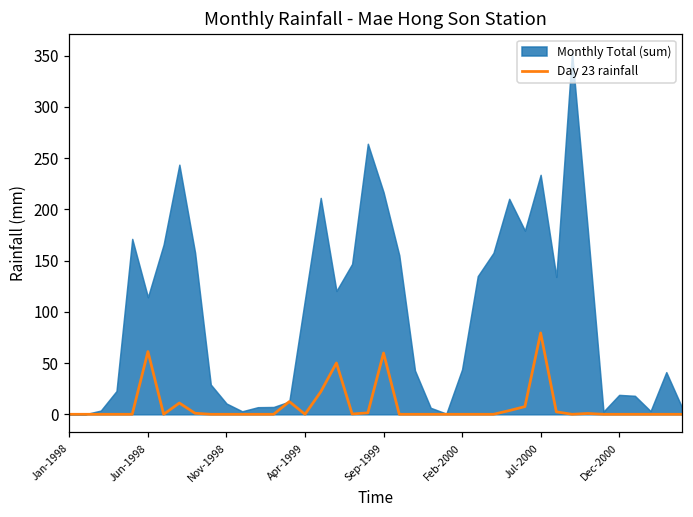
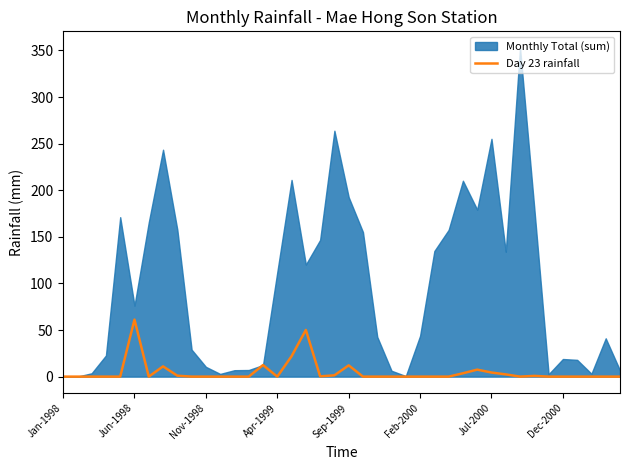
Monthly Total (sum), Jun-1998: 110 -> 80
Day 23 rainfall, Sep-1999: 60 -> 10
Monthly Total (sum), Sep-1999: 220 -> 190
Day 23 rainfall, Jul-2000: 80 -> 0
Monthly Total (sum), Jul-2000: 230 -> 260
